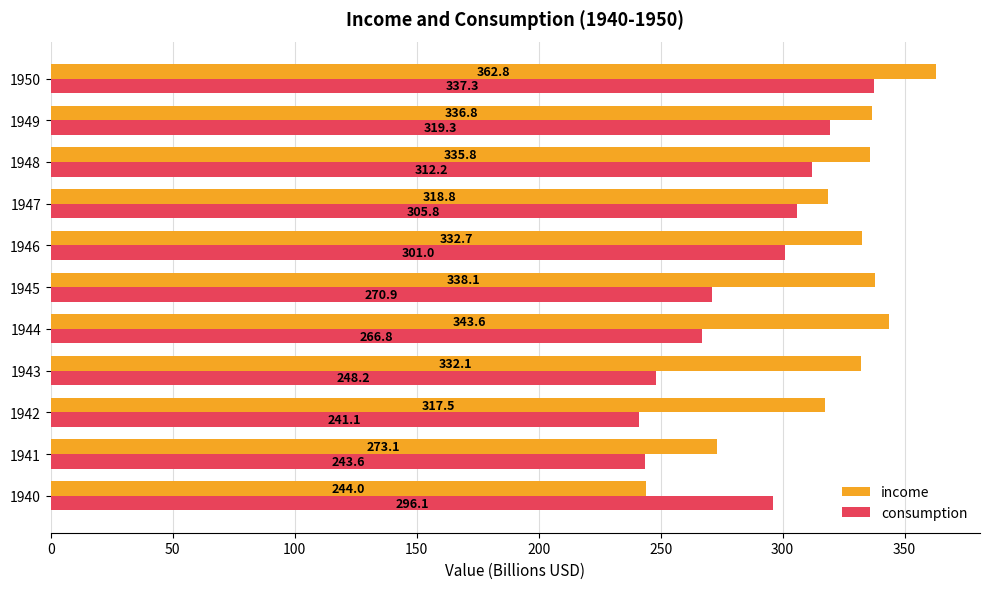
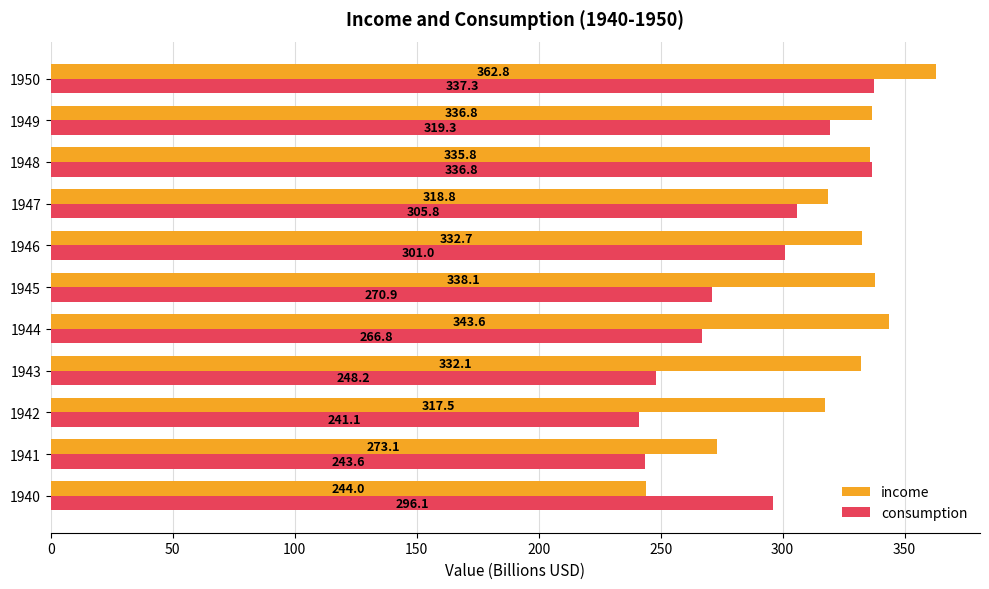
consumption, 1948: 312.2 -> 336.8
